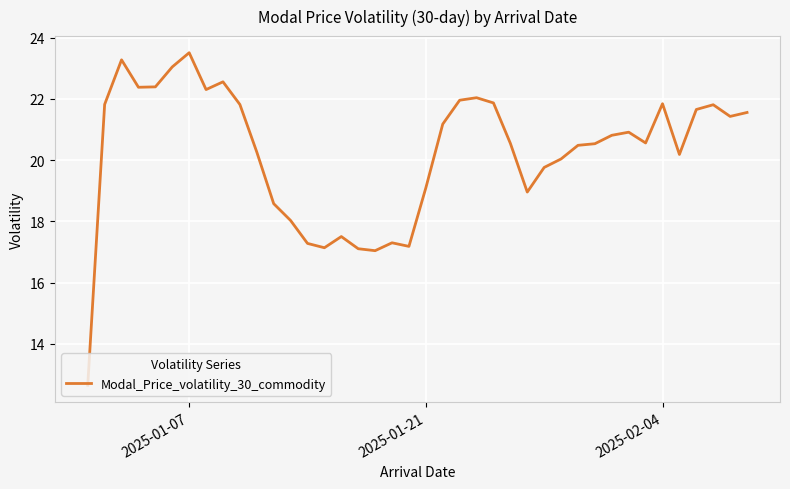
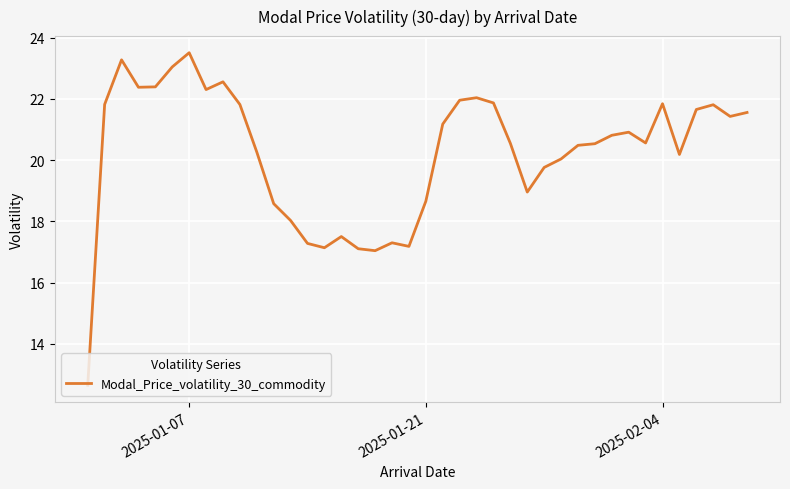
2025-01-21: 19.1 -> 18.7
